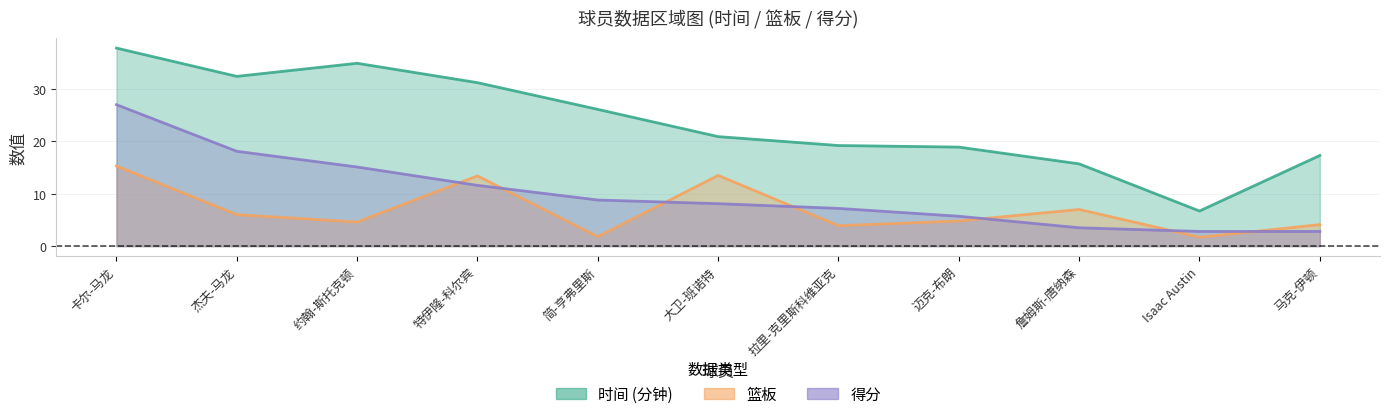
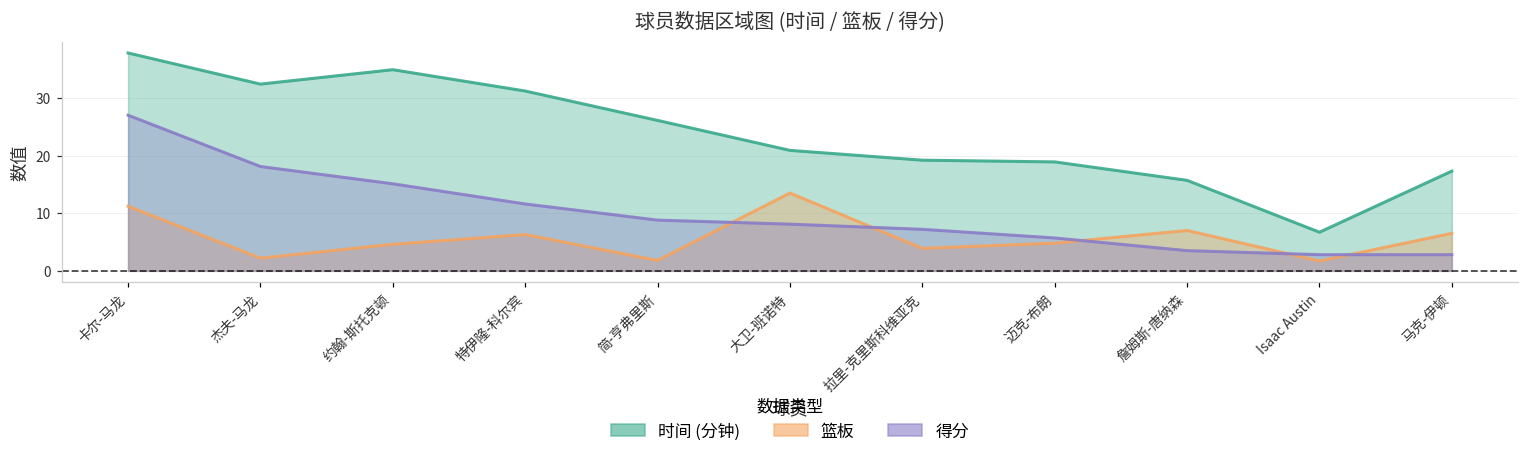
篮板, 卡尔-马龙: 15 -> 11
篮板, 杰夫-马龙: 6 -> 2
篮板, 特伊隆-科尔宾: 13 -> 6
篮板, 马克-伊顿: 4 -> 7
